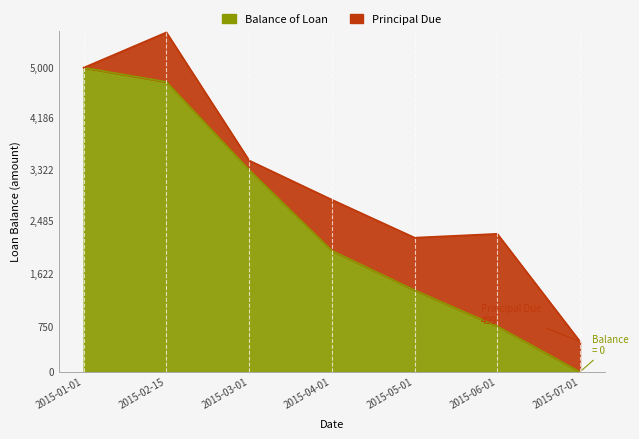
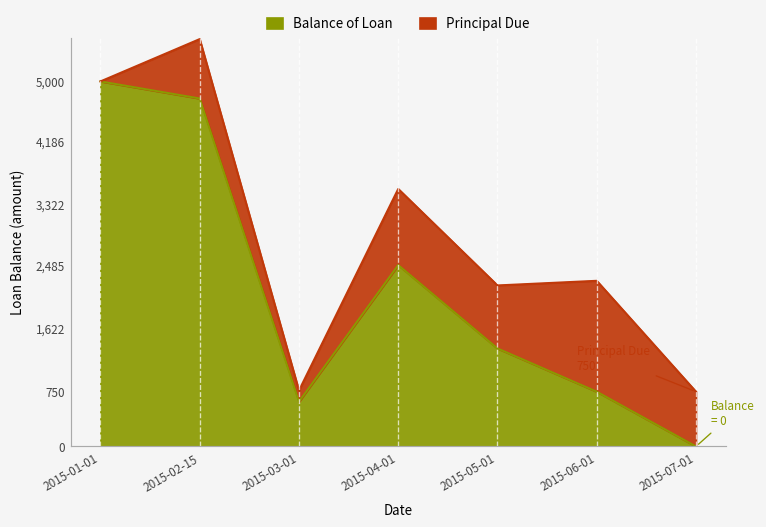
Balance of Loan, 2015-03-01: 3,300 -> 600
Balance of Loan, 2015-04-01: 2,000 -> 2,500
Principal Due, 2015-04-01: 800 -> 1,000
Principal Due, 2015-07-01: 500 -> 800
